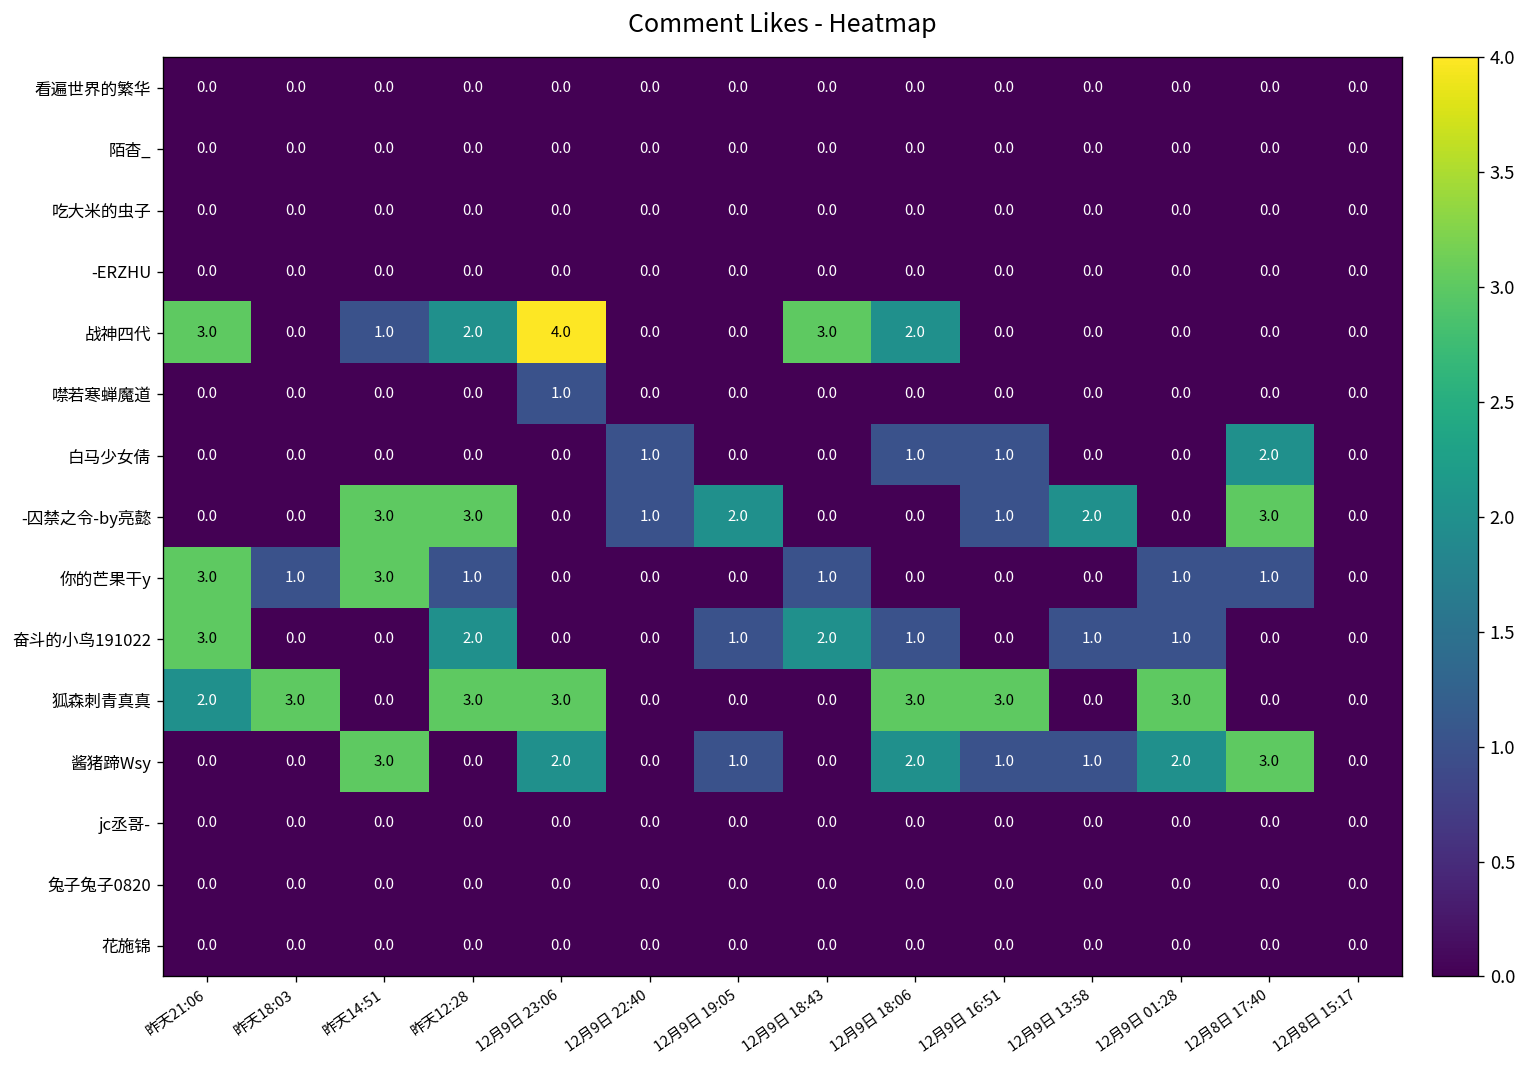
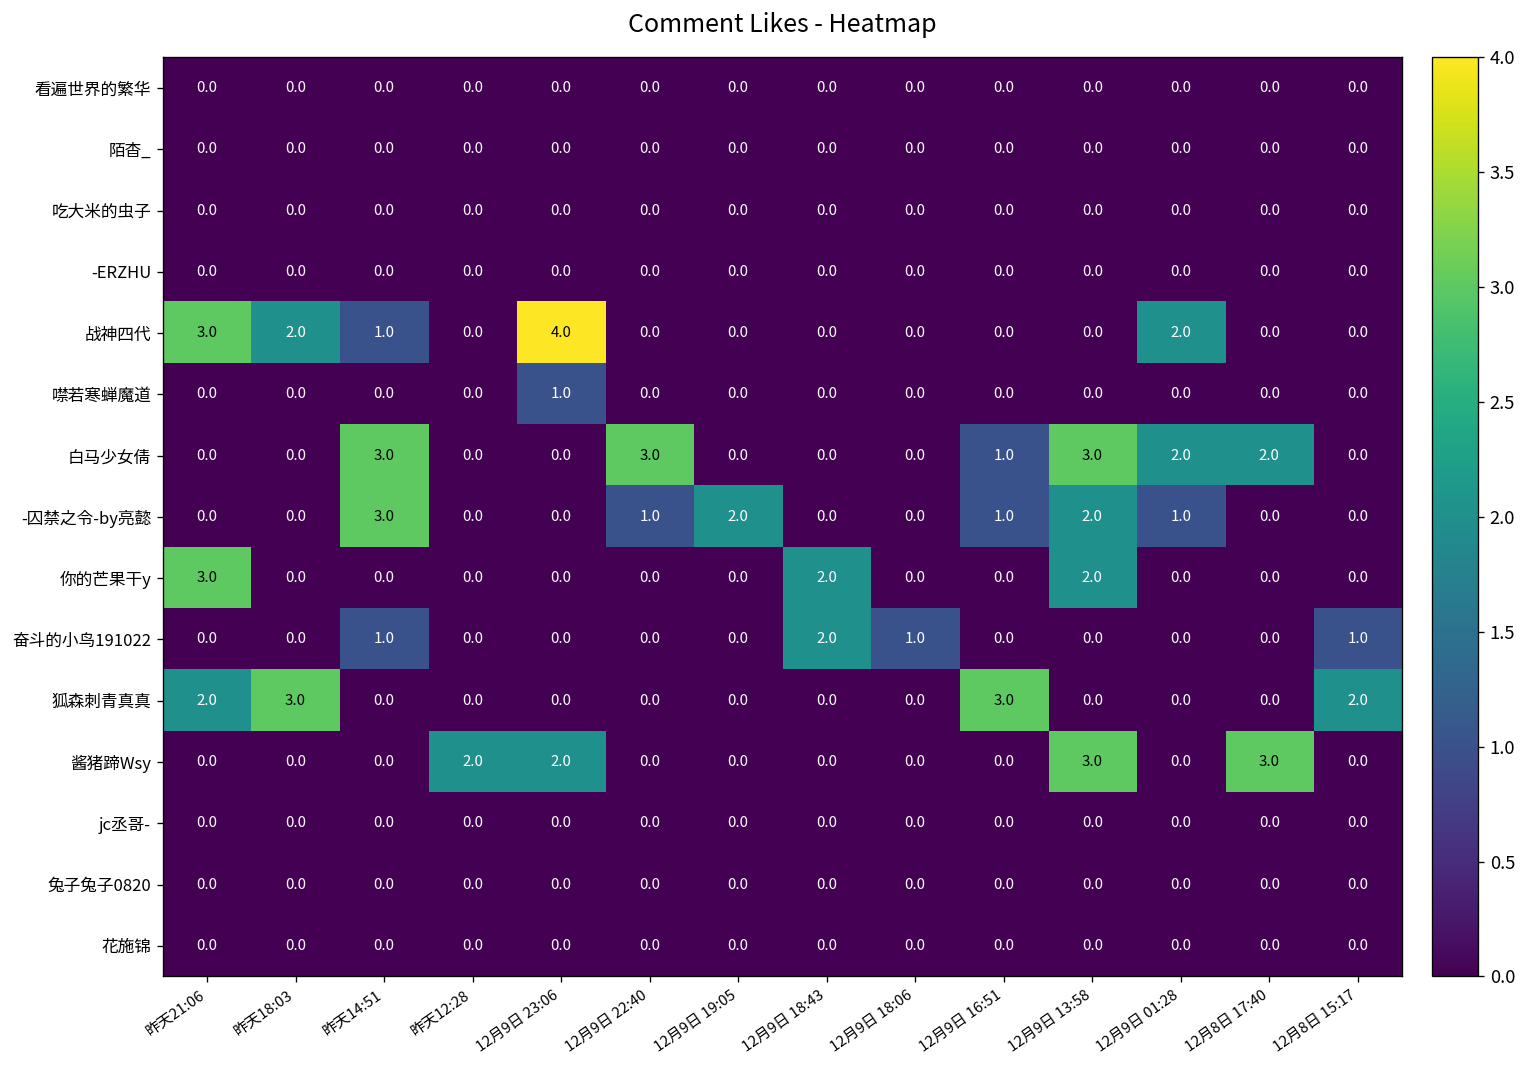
战神四代, 昨天18:03: 0.0 -> 2.0
战神四代, 昨天12:28: 2.0 -> 0.0
战神四代, 12月9日 18:43: 3.0 -> 0.0
战神四代, 12月9日 18:06: 2.0 -> 0.0
战神四代, 12月9日 01:28: 0.0 -> 2.0
白马少女倩, 昨天14:51: 0.0 -> 3.0
白马少女倩, 12月9日 22:40: 1.0 -> 3.0
白马少女倩, 12月9日 18:06: 1.0 -> 0.0
白马少女倩, 12月9日 13:58: 0.0 -> 3.0
白马少女倩, 12月9日 01:28: 0.0 -> 2.0
-囚禁之令-by亮懿, 昨天12:28: 3.0 -> 0.0
-囚禁之令-by亮懿, 12月9日 01:28: 0.0 -> 1.0
-囚禁之令-by亮懿, 12月8日 17:40: 3.0 -> 0.0
你的芒果干y, 昨天18:03: 1.0 -> 0.0
你的芒果干y, 昨天14:51: 3.0 -> 0.0
你的芒果干y, 昨天12:28: 1.0 -> 0.0
你的芒果干y, 12月9日 18:43: 1.0 -> 2.0
你的芒果干y, 12月9日 13:58: 0.0 -> 2.0
你的芒果干y, 12月9日 01:28: 1.0 -> 0.0
你的芒果干y, 12月8日 17:40: 1.0 -> 0.0
奋斗的小鸟191022, 昨天21:06: 3.0 -> 0.0
奋斗的小鸟191022, 昨天14:51: 0.0 -> 1.0
奋斗的小鸟191022, 昨天12:28: 2.0 -> 0.0
奋斗的小鸟191022, 12月9日 19:05: 1.0 -> 0.0
奋斗的小鸟191022, 12月9日 13:58: 1.0 -> 0.0
奋斗的小鸟191022, 12月9日 01:28: 1.0 -> 0.0
奋斗的小鸟191022, 12月8日 15:17: 0.0 -> 1.0
狐森刺青真真, 昨天12:28: 3.0 -> 0.0
狐森刺青真真, 12月9日 23:06: 3.0 -> 0.0
狐森刺青真真, 12月9日 18:06: 3.0 -> 0.0
狐森刺青真真, 12月9日 01:28: 3.0 -> 0.0
狐森刺青真真, 12月8日 15:17: 0.0 -> 2.0
酱猪蹄Wsy, 昨天14:51: 3.0 -> 0.0
酱猪蹄Wsy, 昨天12:28: 0.0 -> 2.0
酱猪蹄Wsy, 12月9日 19:05: 1.0 -> 0.0
酱猪蹄Wsy, 12月9日 18:06: 2.0 -> 0.0
酱猪蹄Wsy, 12月9日 16:51: 1.0 -> 0.0
酱猪蹄Wsy, 12月9日 13:58: 1.0 -> 3.0
酱猪蹄Wsy, 12月9日 01:28: 2.0 -> 0.0
